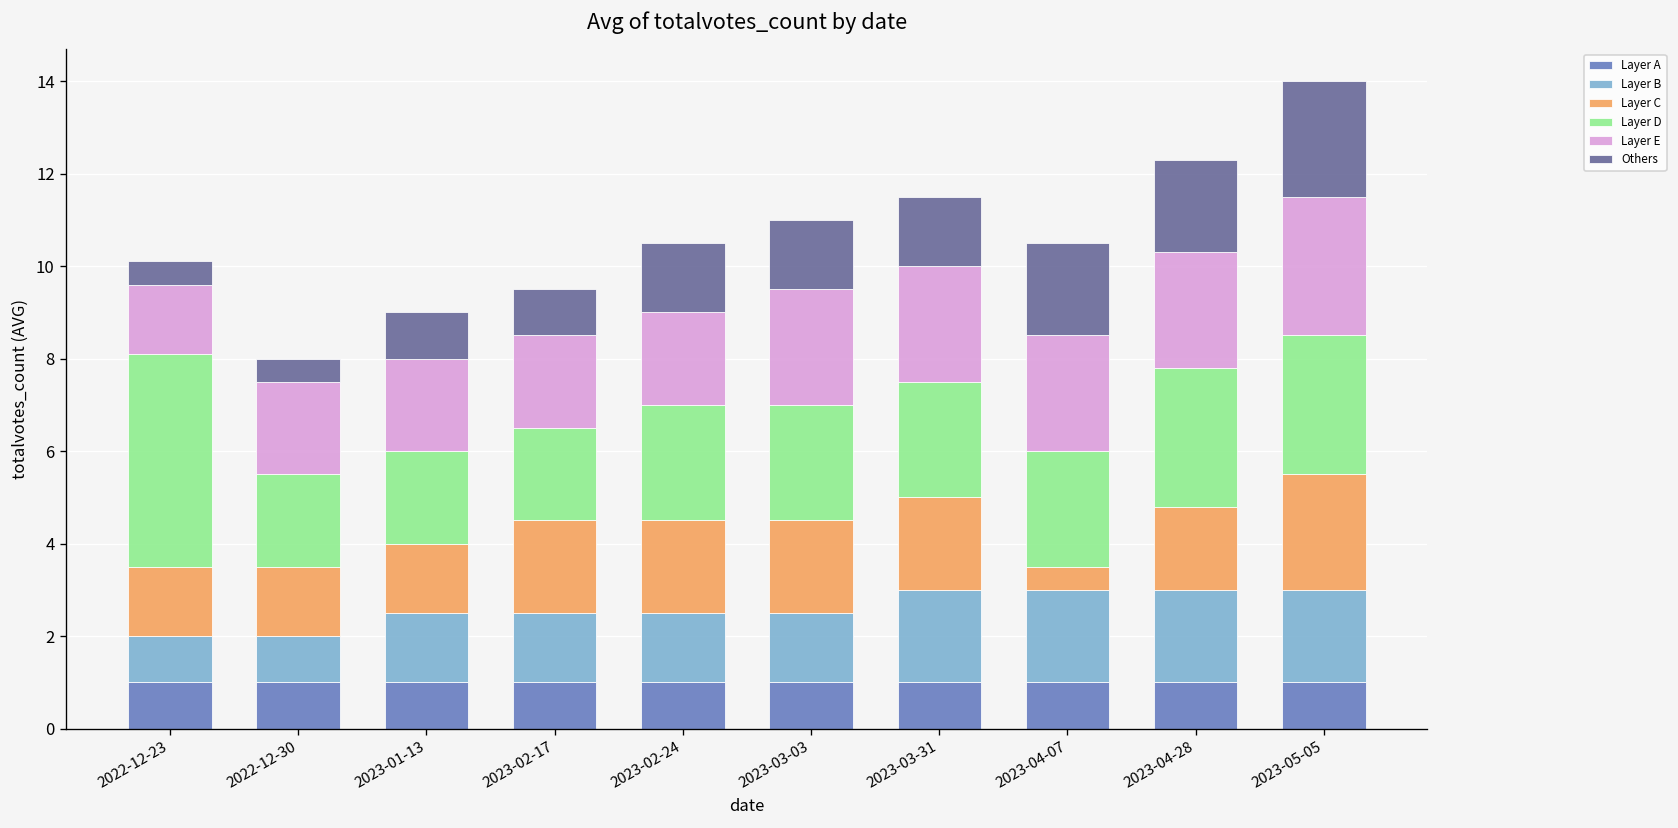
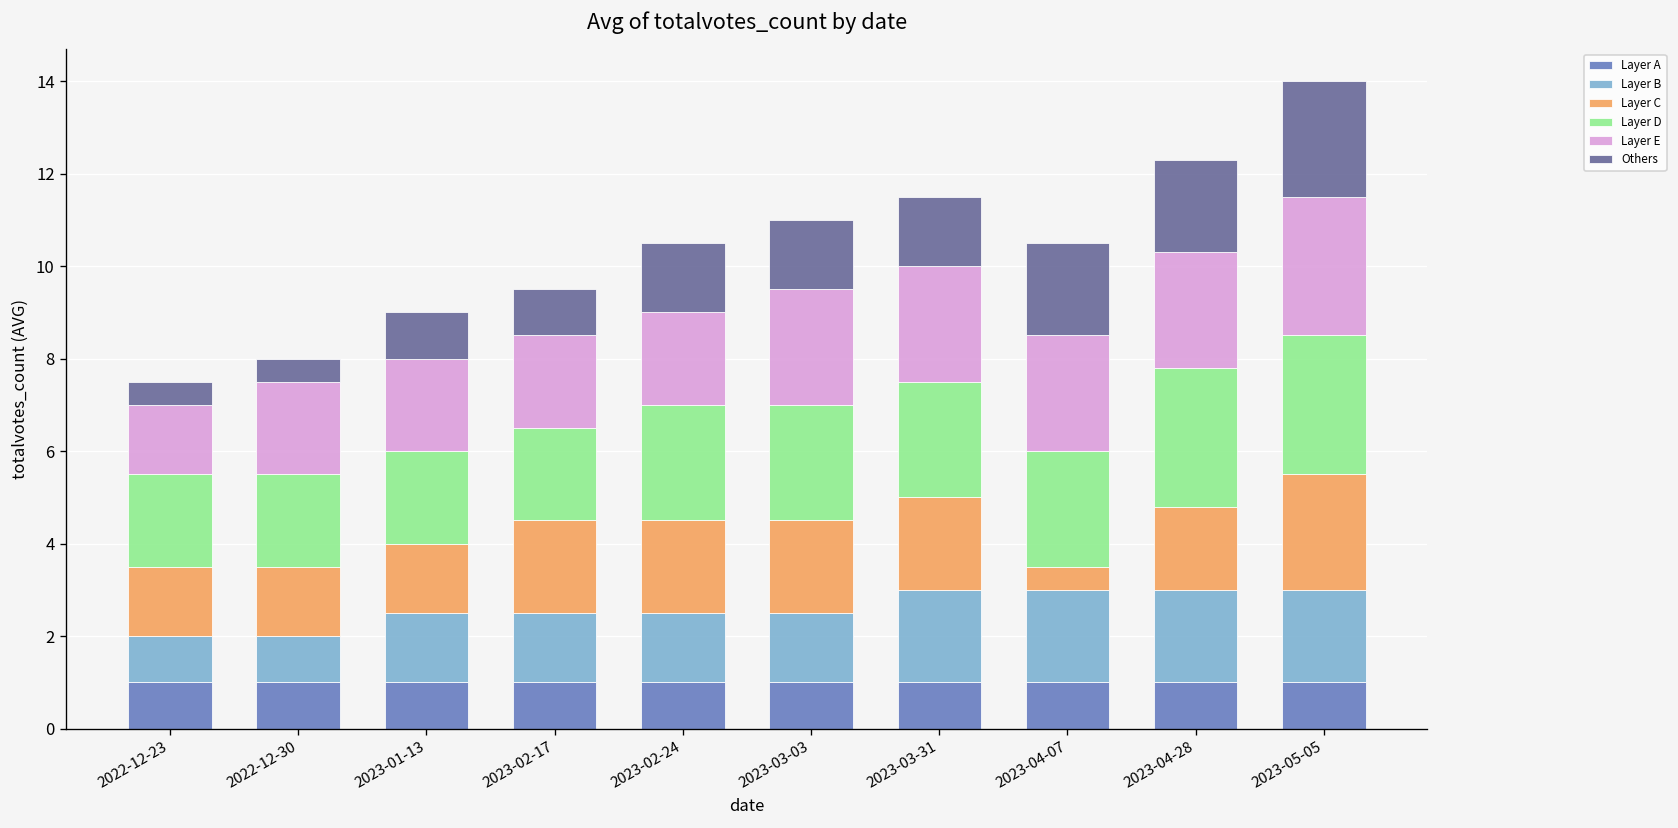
Layer D, 2022-12-23: 4.6 -> 2.0
